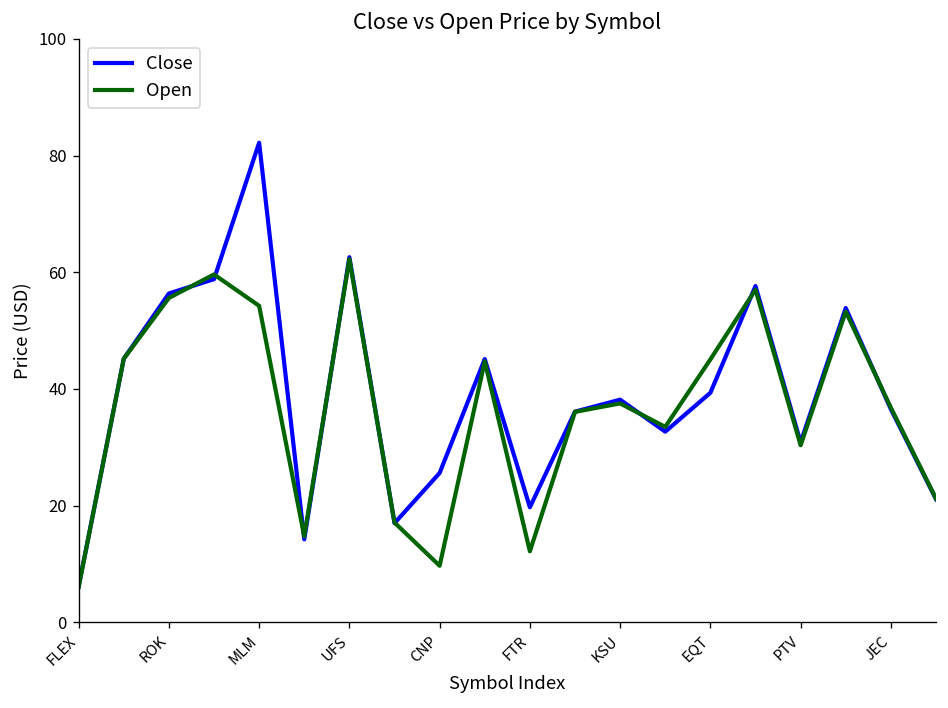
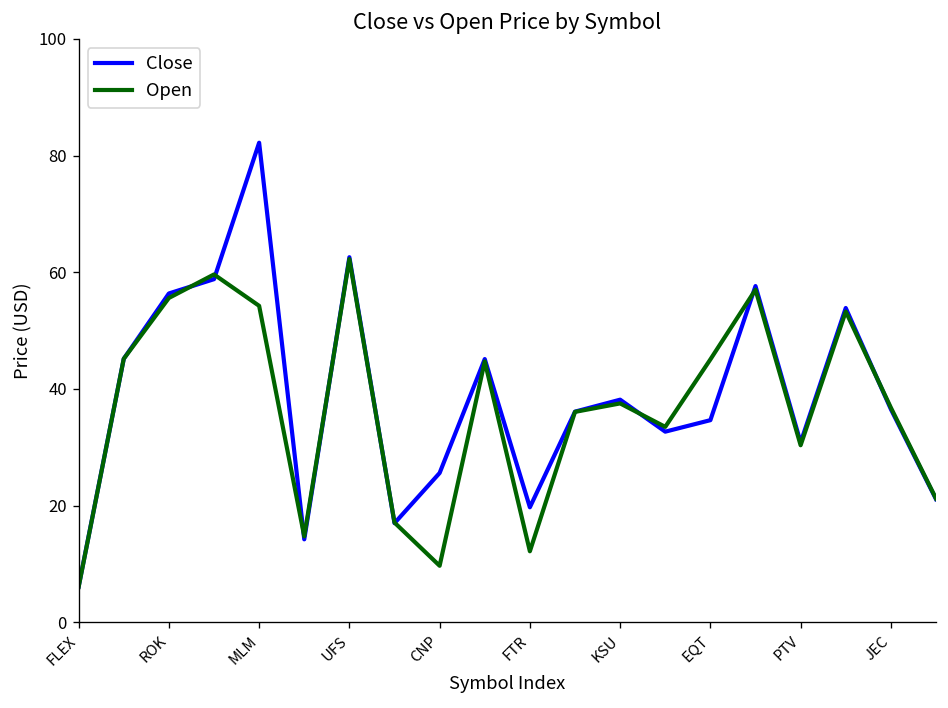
Close, EQT: 39 -> 35
